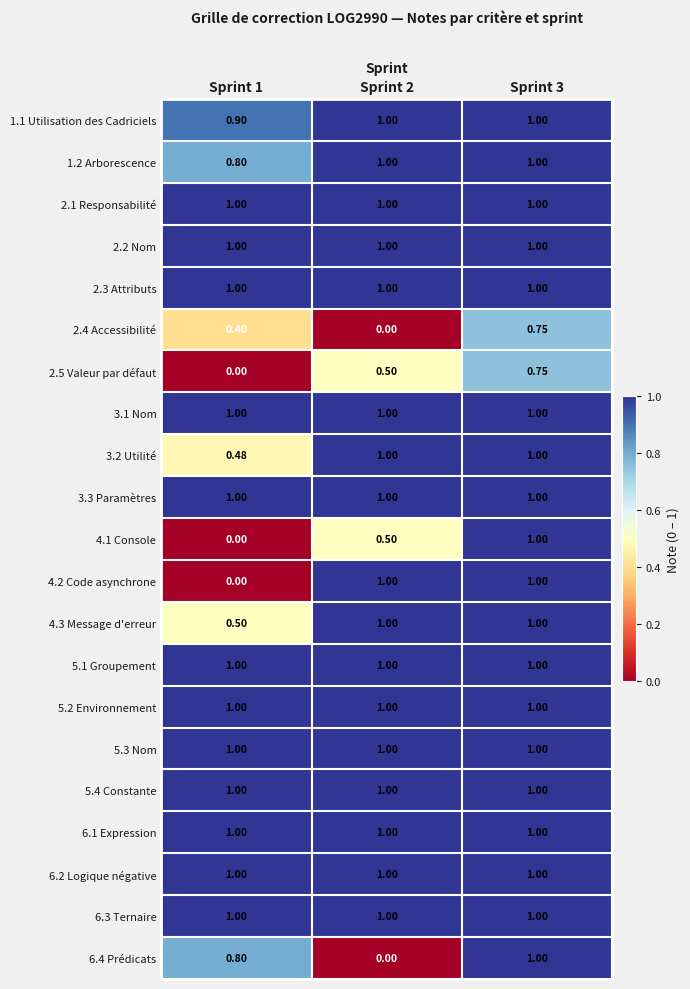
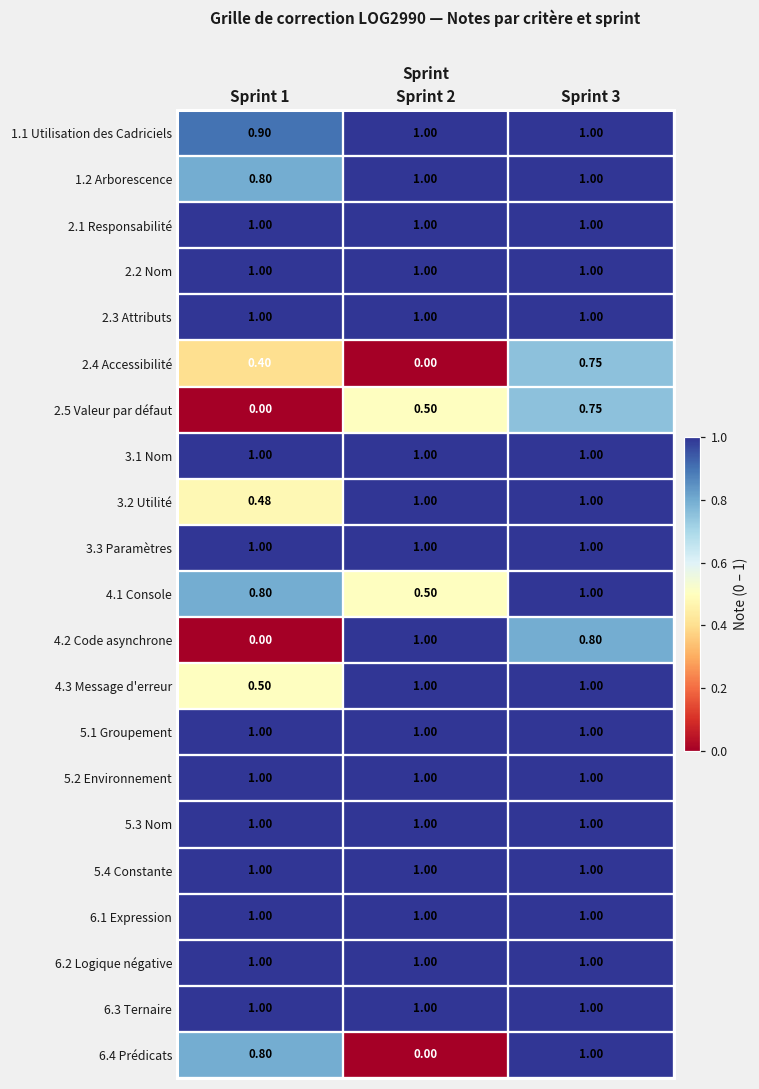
4.1 Console, Sprint 1: 0.00 -> 0.80
4.2 Code asynchrone, Sprint 3: 1.00 -> 0.80
